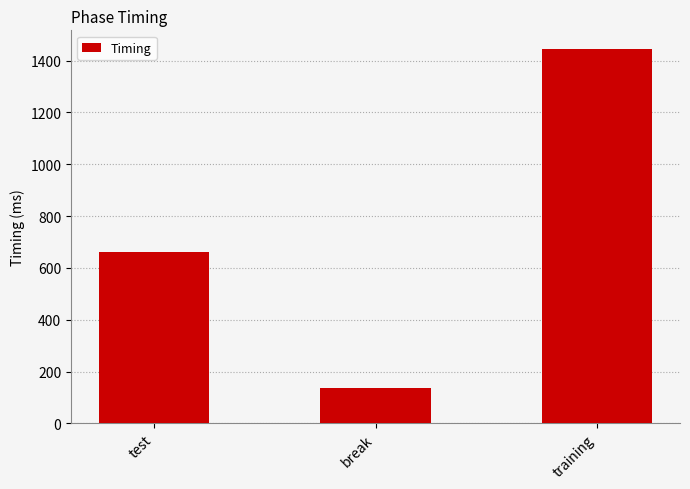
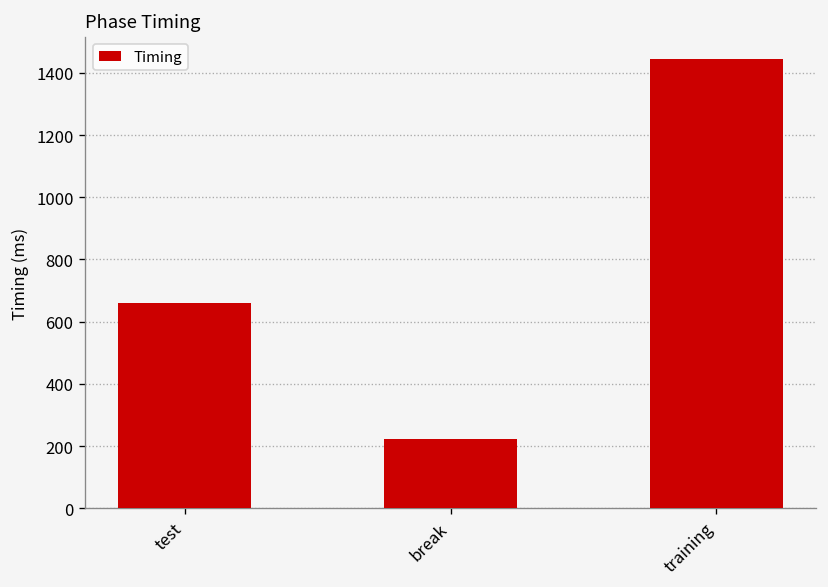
break: 140 -> 220
